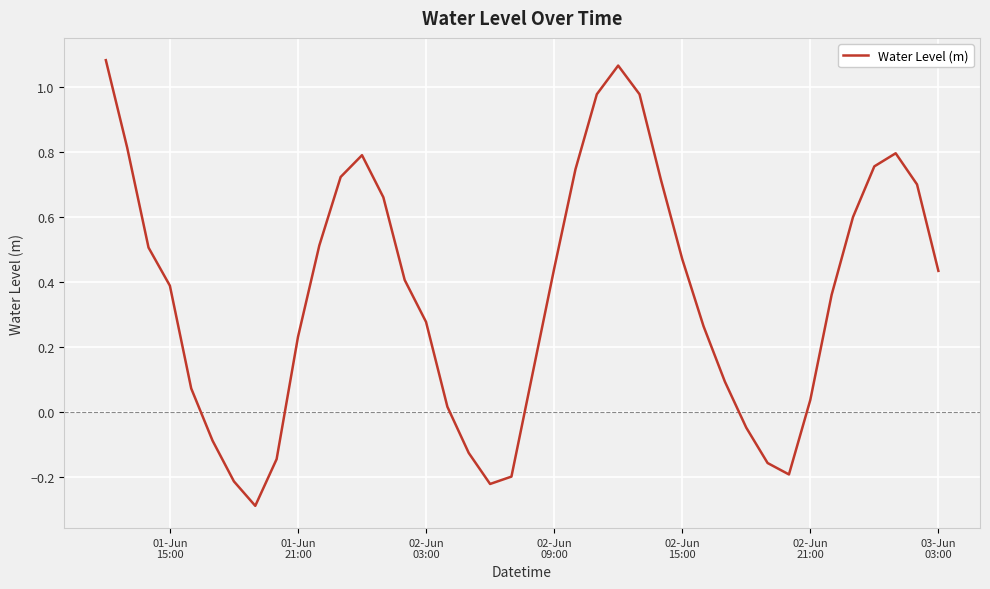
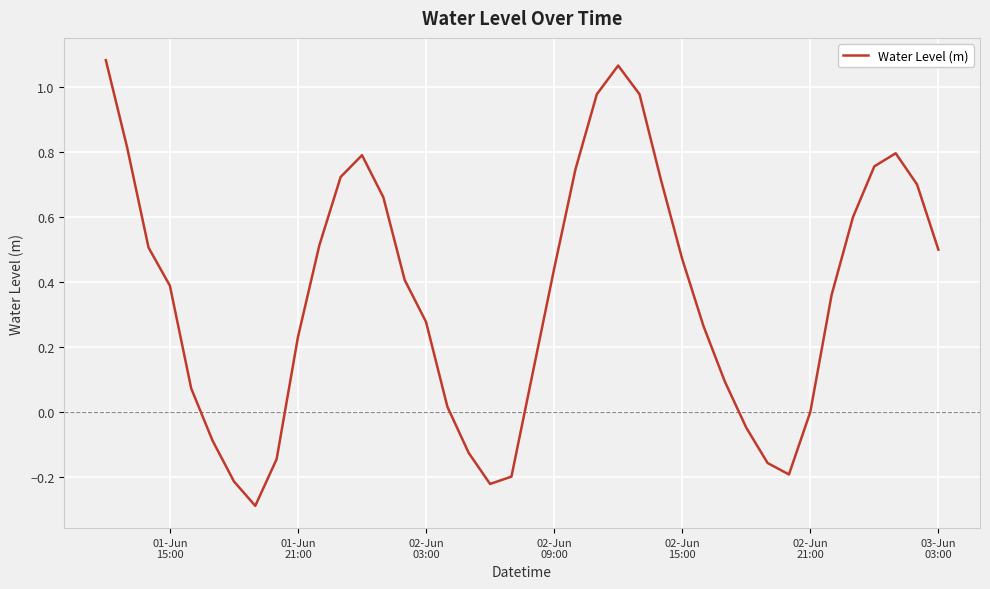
02-Jun 21:00: 0.04 -> 0.00
03-Jun 03:00: 0.43 -> 0.50
